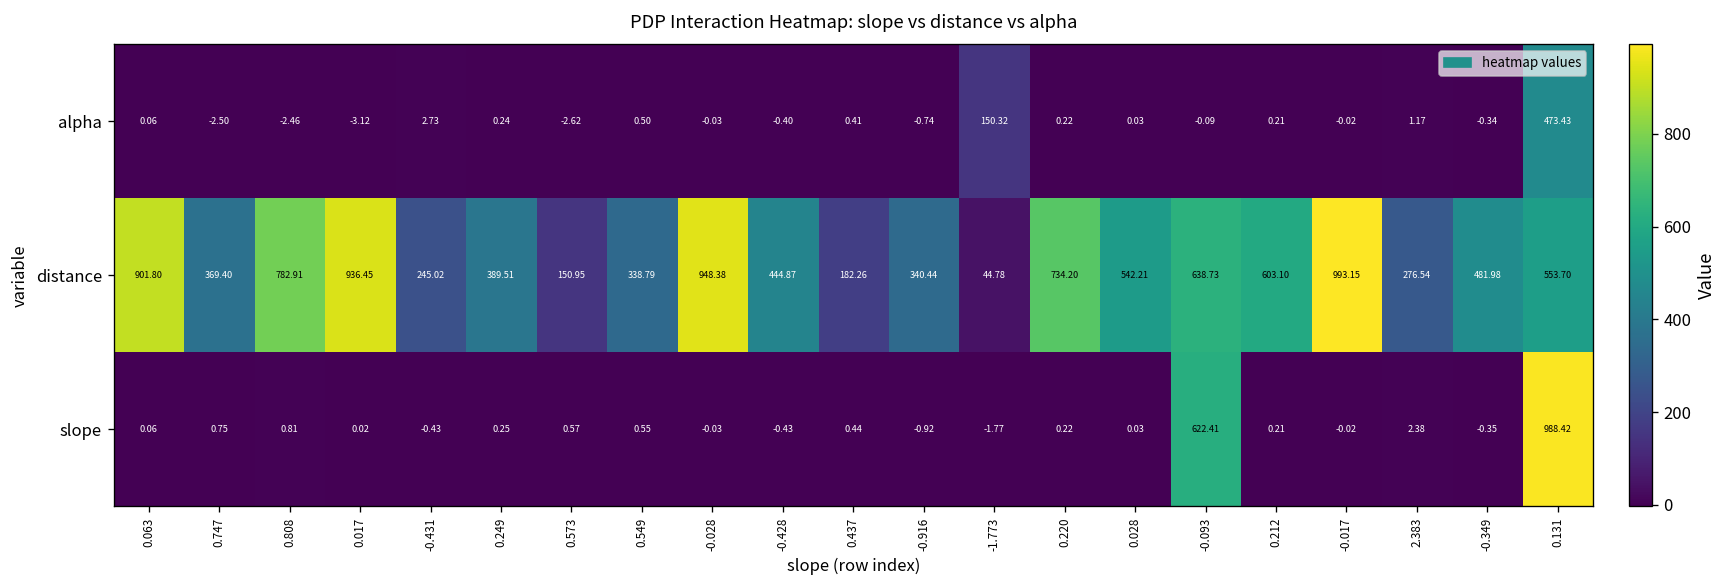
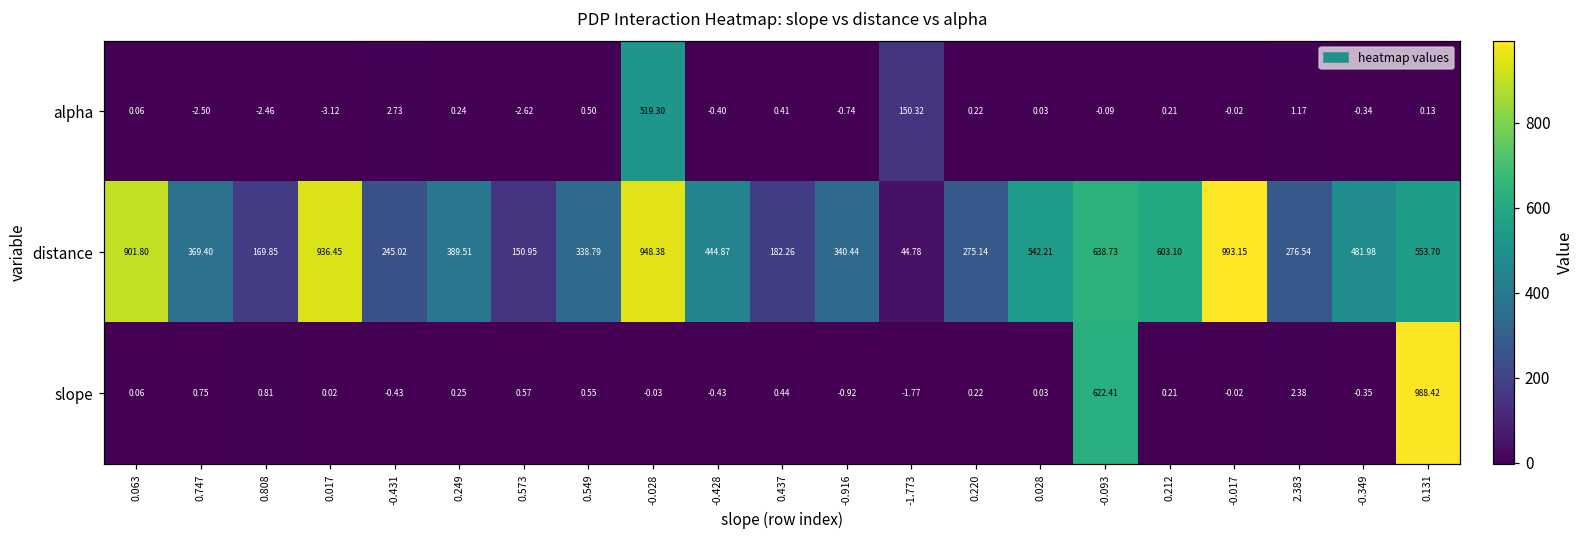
alpha, -0.028: -0.03 -> 519.30
alpha, 0.131: 473.43 -> 0.13
distance, 0.808: 782.91 -> 169.85
distance, 0.220: 734.20 -> 275.14
